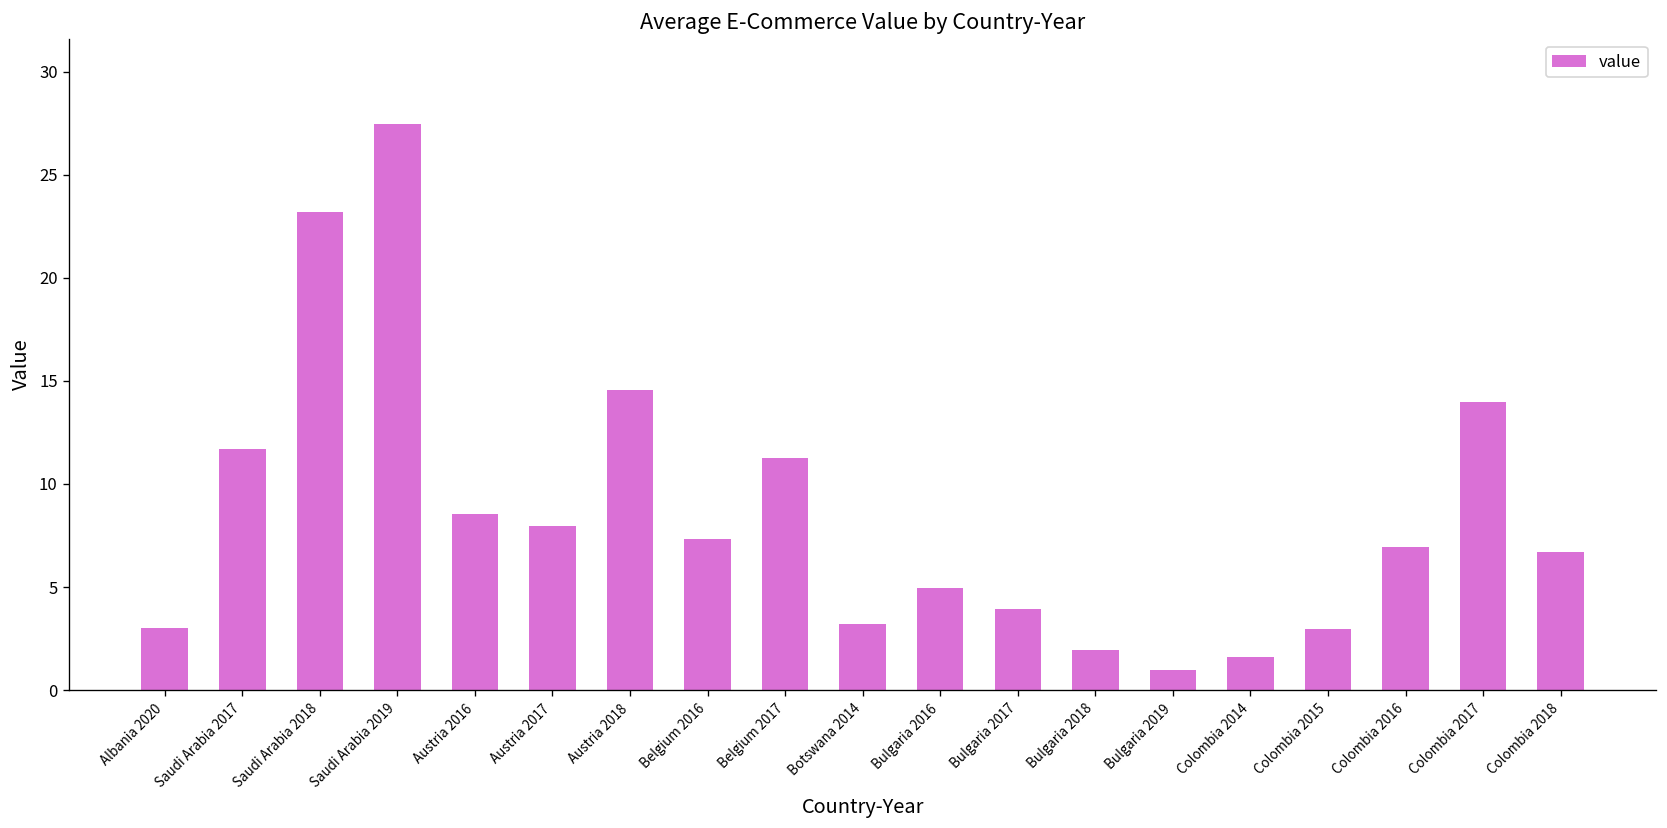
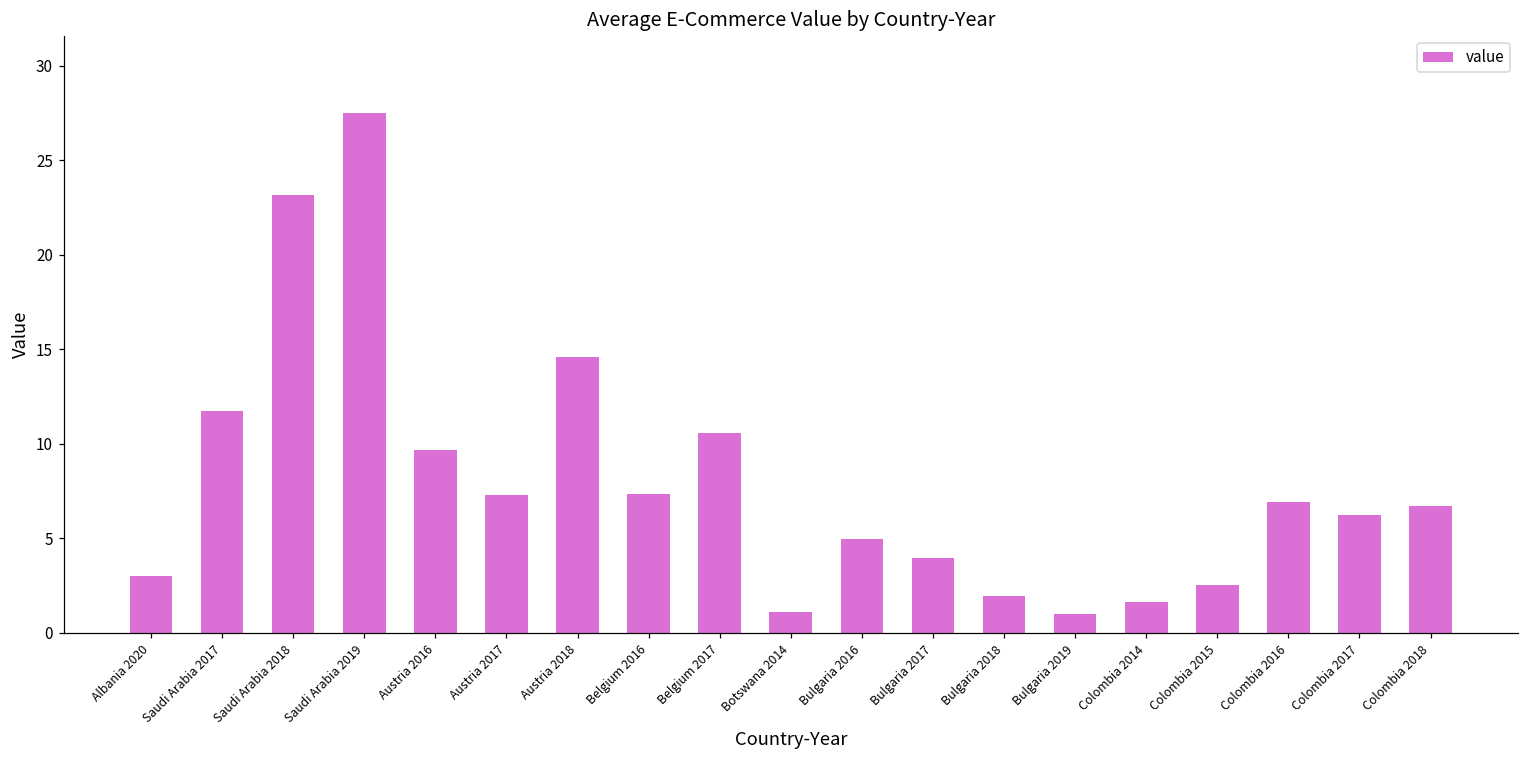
Austria 2016: 8.6 -> 9.6
Austria 2017: 8.0 -> 7.3
Belgium 2017: 11.3 -> 10.5
Botswana 2014: 3.2 -> 1.1
Colombia 2015: 3.0 -> 2.5
Colombia 2017: 14.0 -> 6.2
